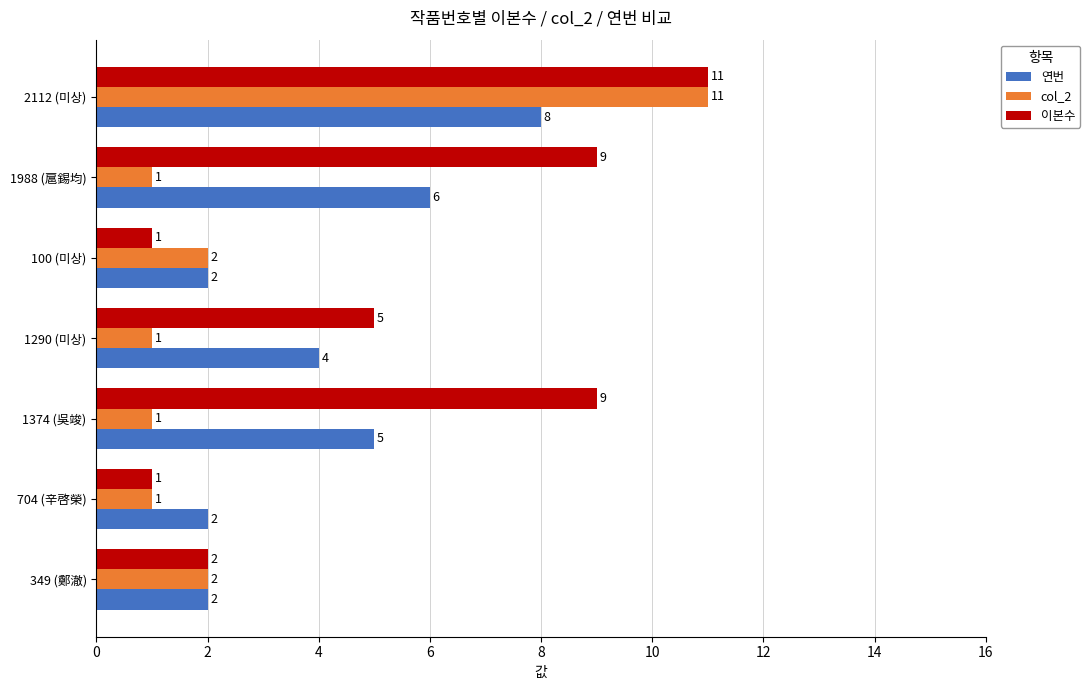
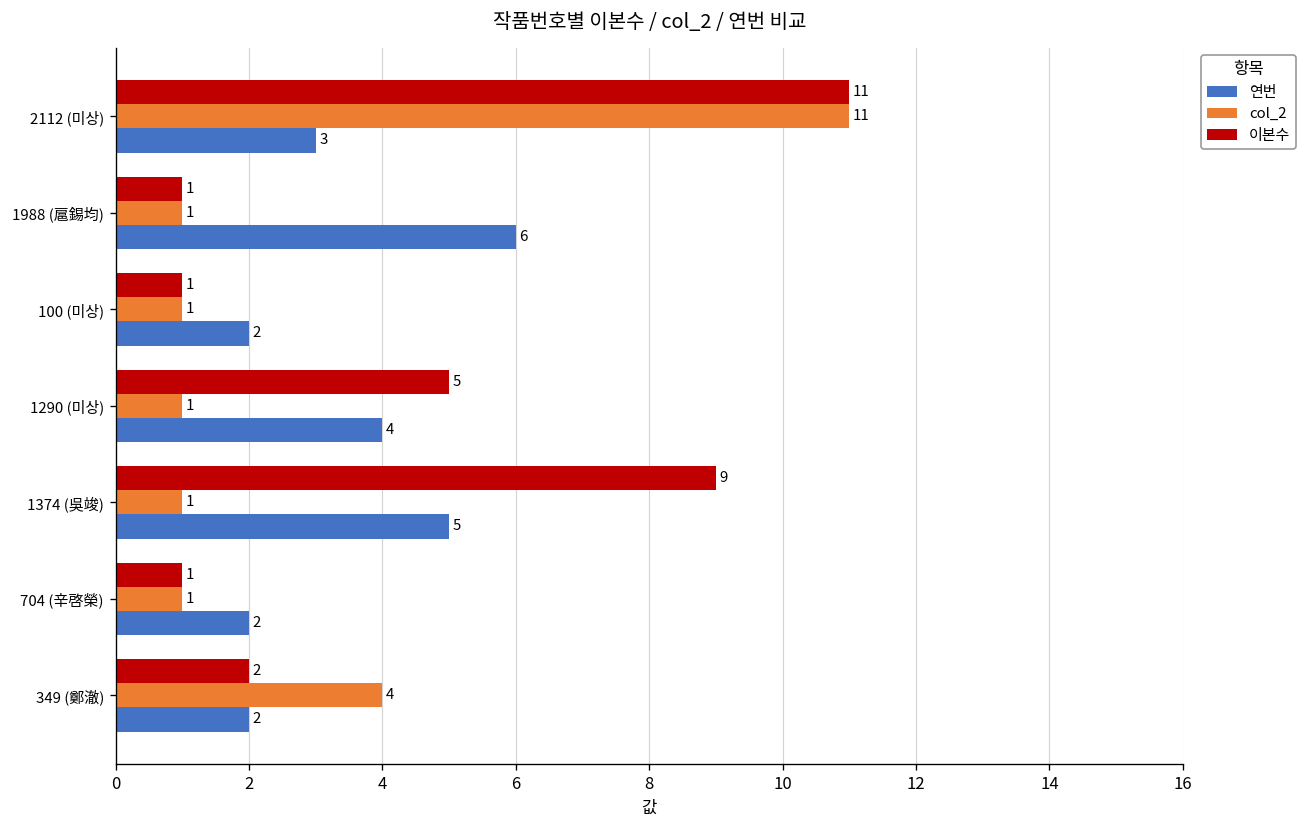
연번, 2112 (미상): 8 -> 3
이본수, 1988 (扈錫均): 9 -> 1
col_2, 100 (미상): 2 -> 1
col_2, 349 (鄭澈): 2 -> 4
